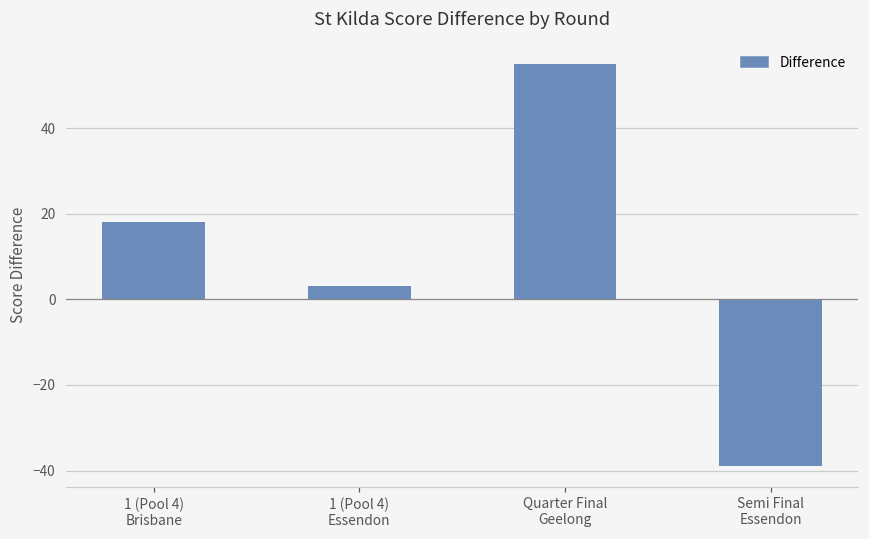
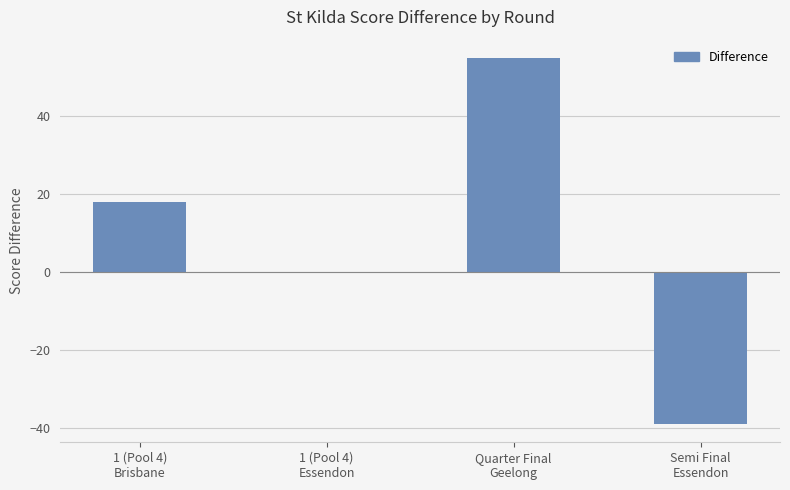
1 (Pool 4) Essendon: 3 -> 0
